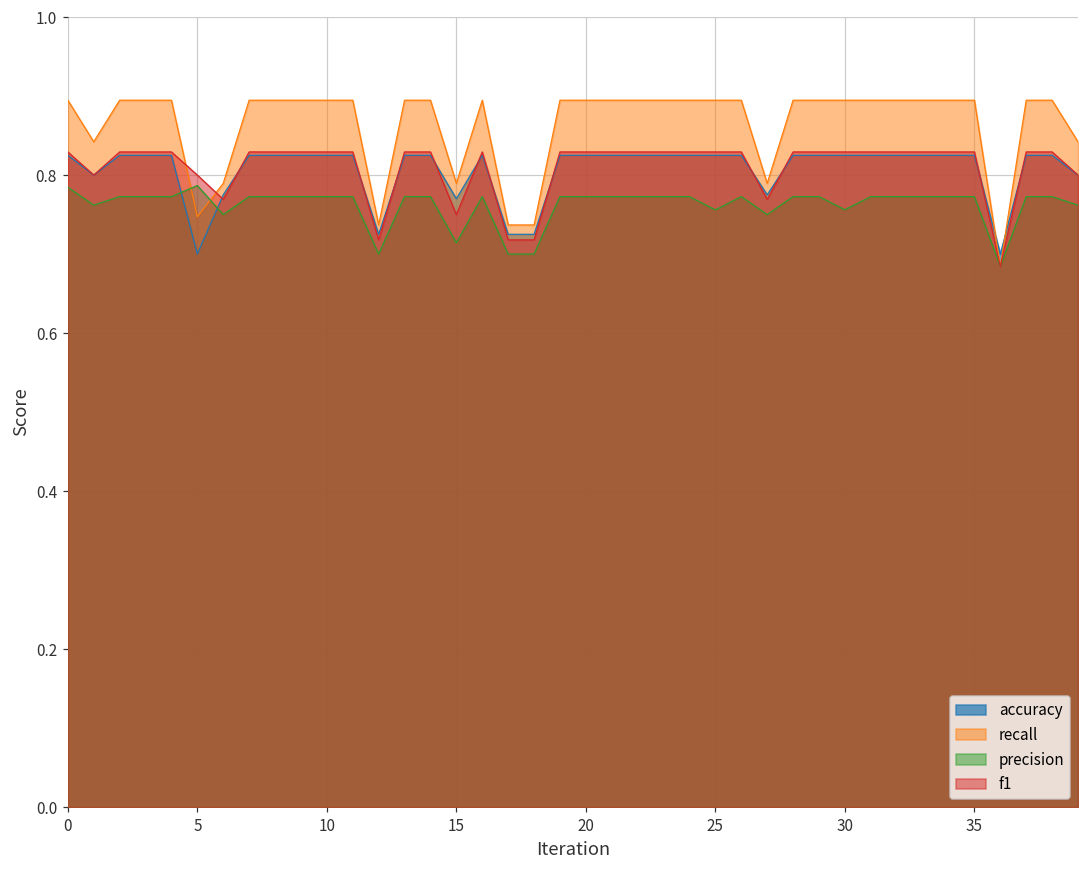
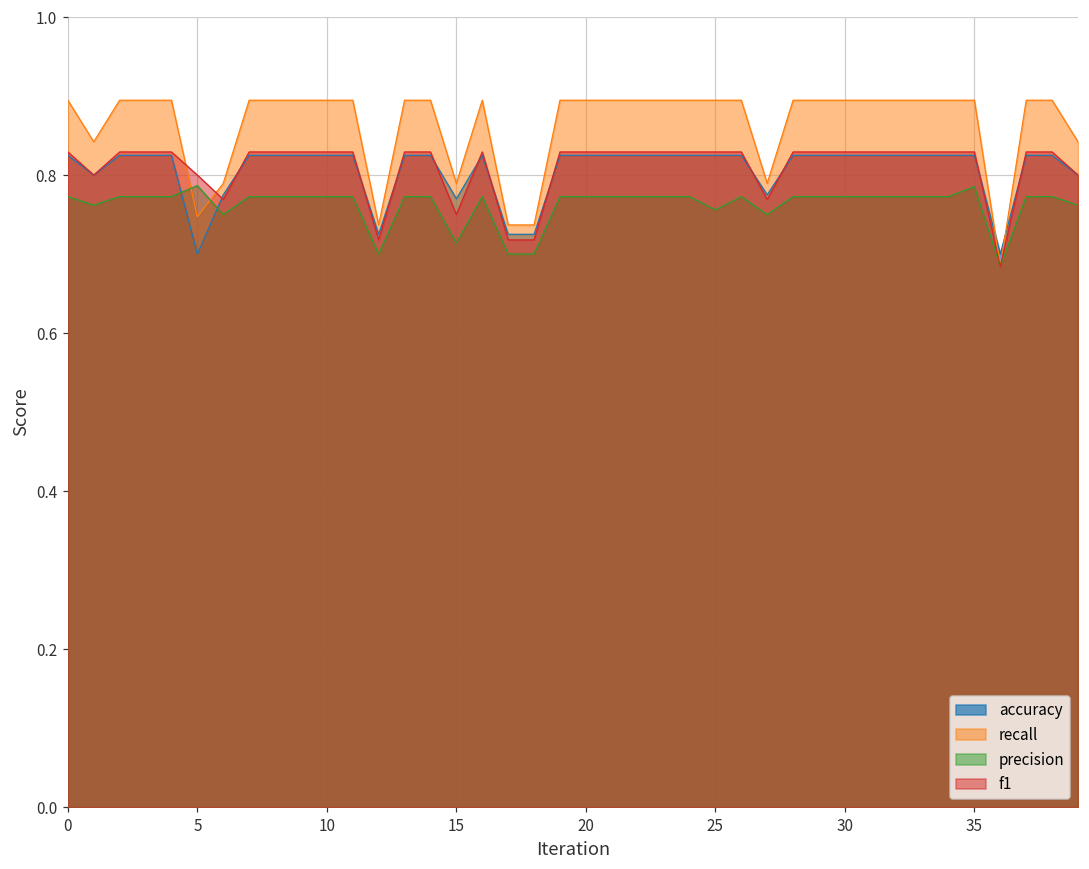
precision, 0: 0.78 -> 0.77
precision, 30: 0.76 -> 0.77
precision, 35: 0.77 -> 0.79
